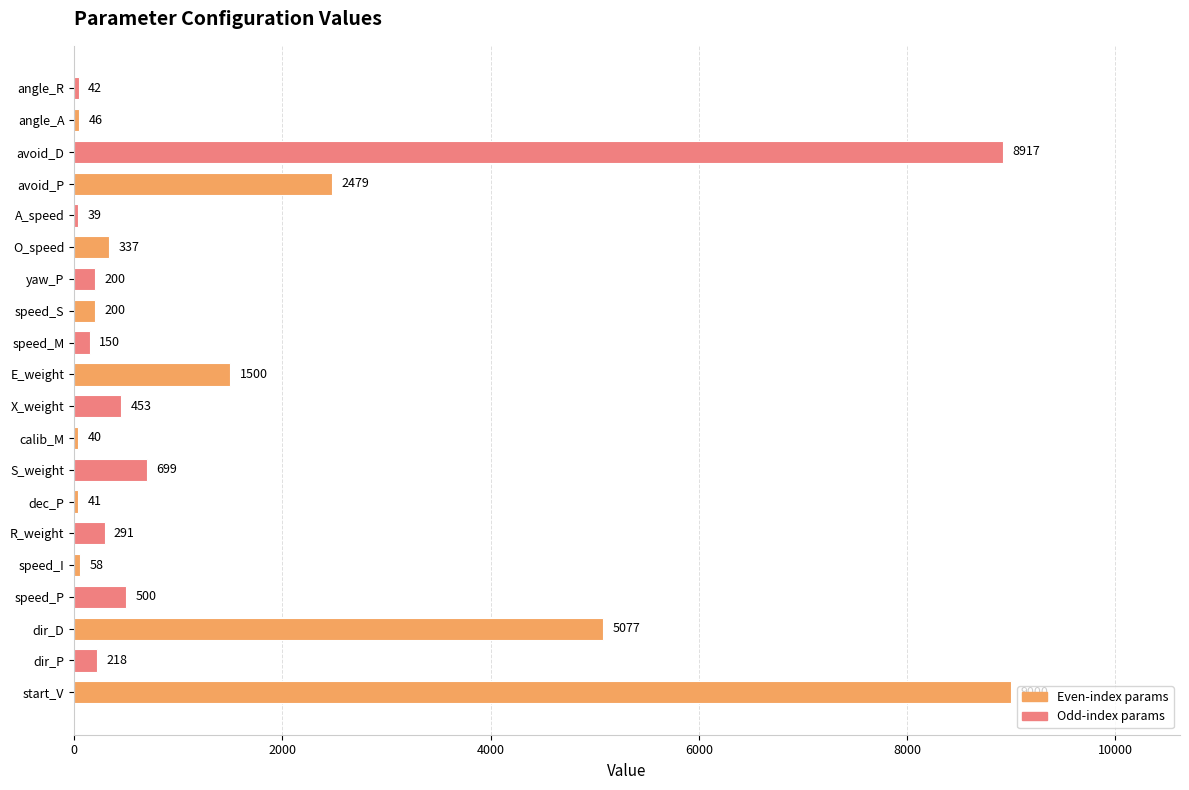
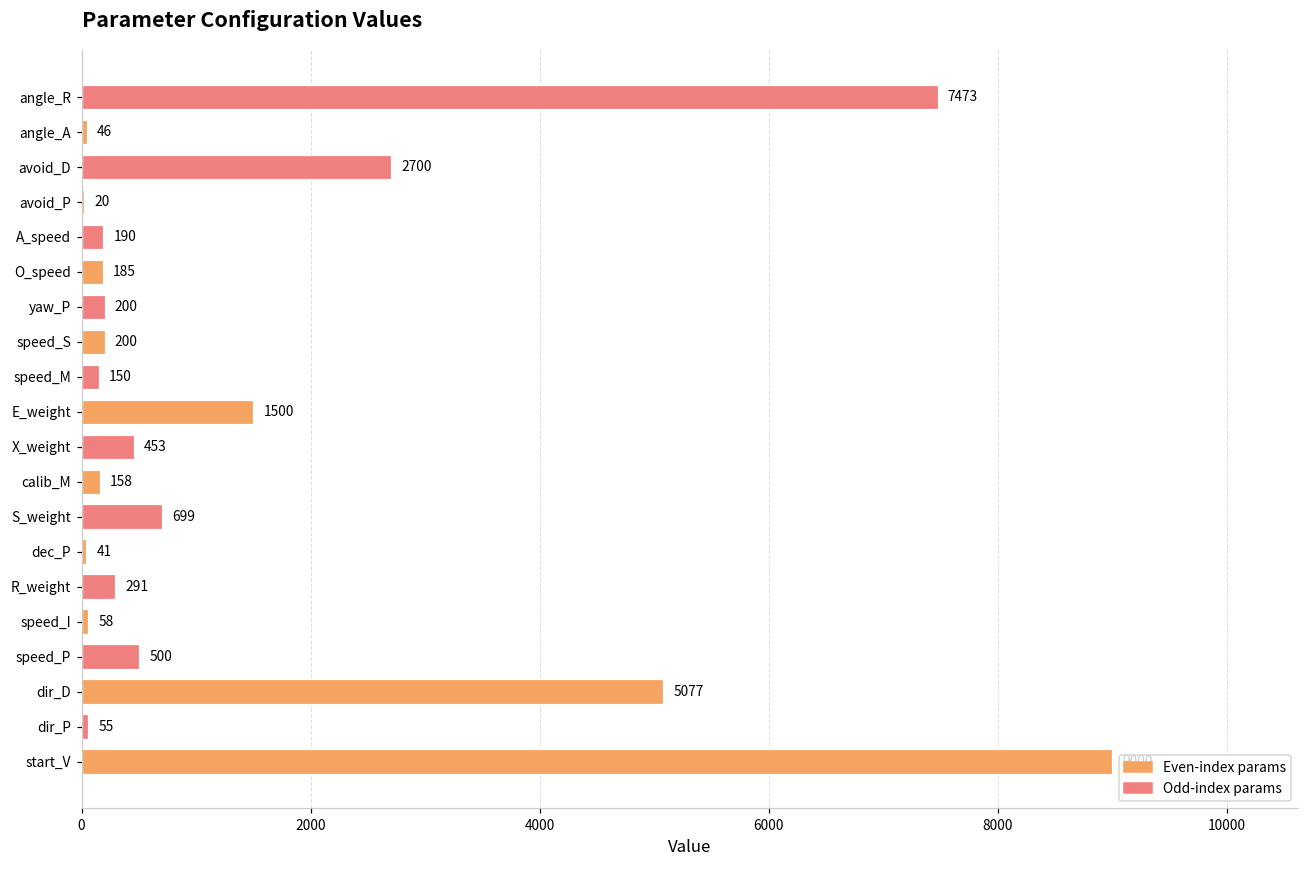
angle_R: 42 -> 7473
avoid_D: 8917 -> 2700
avoid_P: 2479 -> 20
A_speed: 39 -> 190
O_speed: 337 -> 185
calib_M: 40 -> 158
dir_P: 218 -> 55
